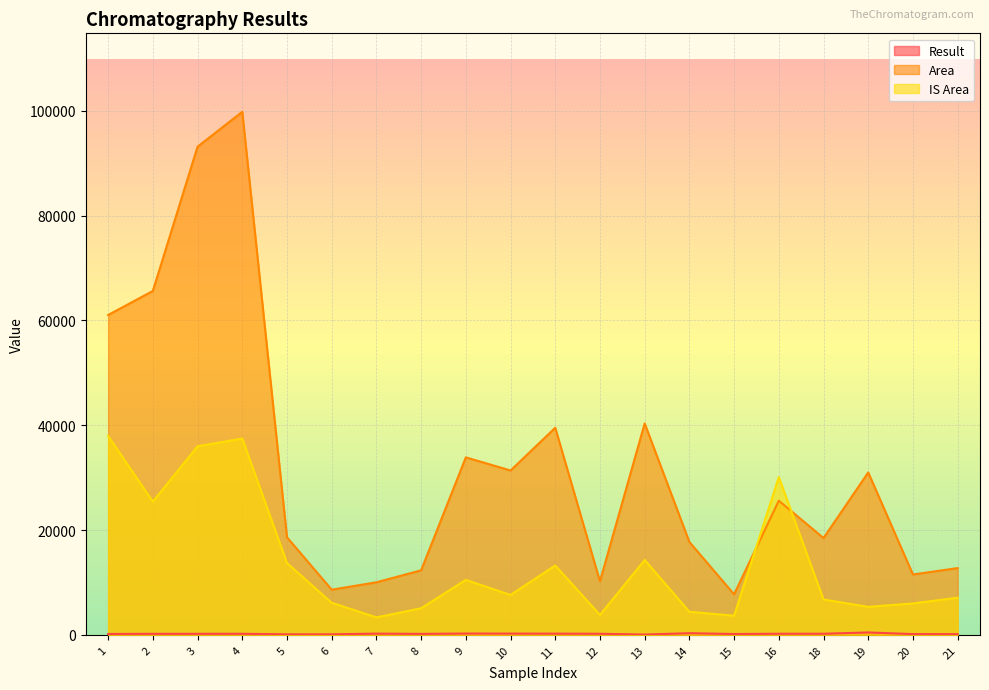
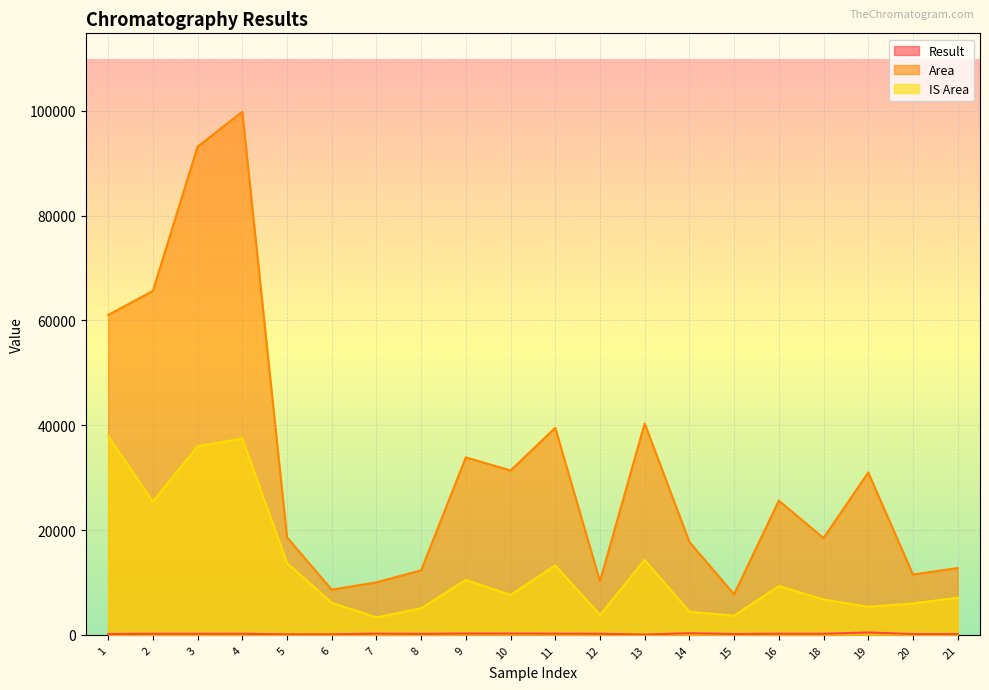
IS Area, 16: 30000 -> 9000
